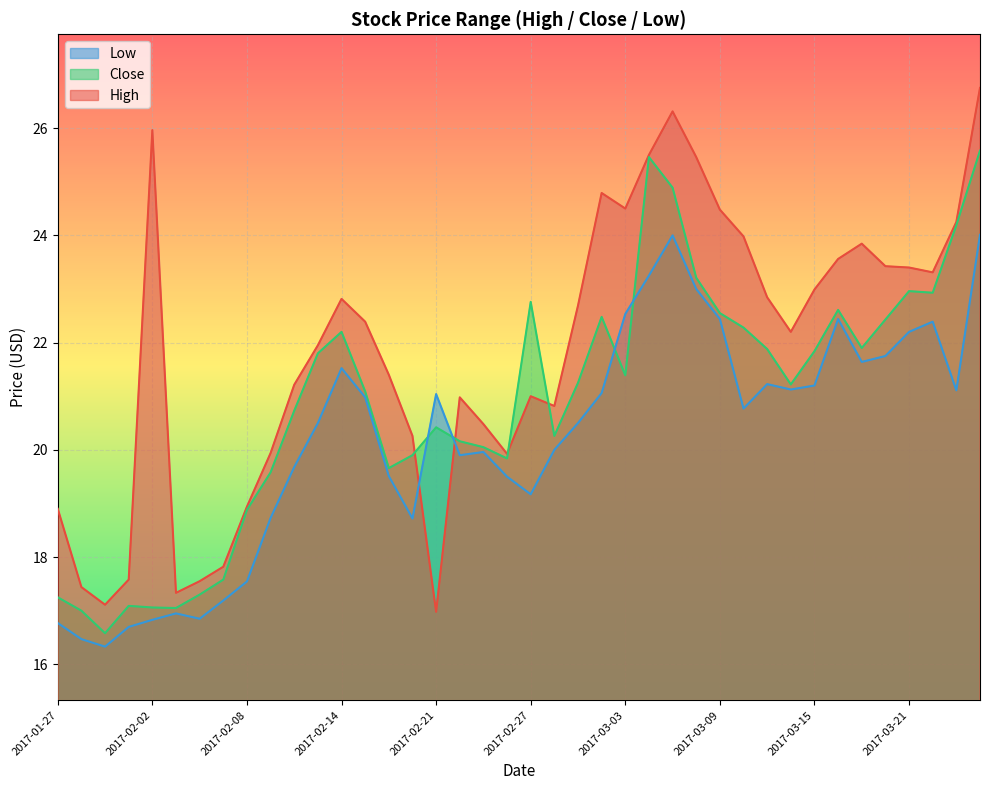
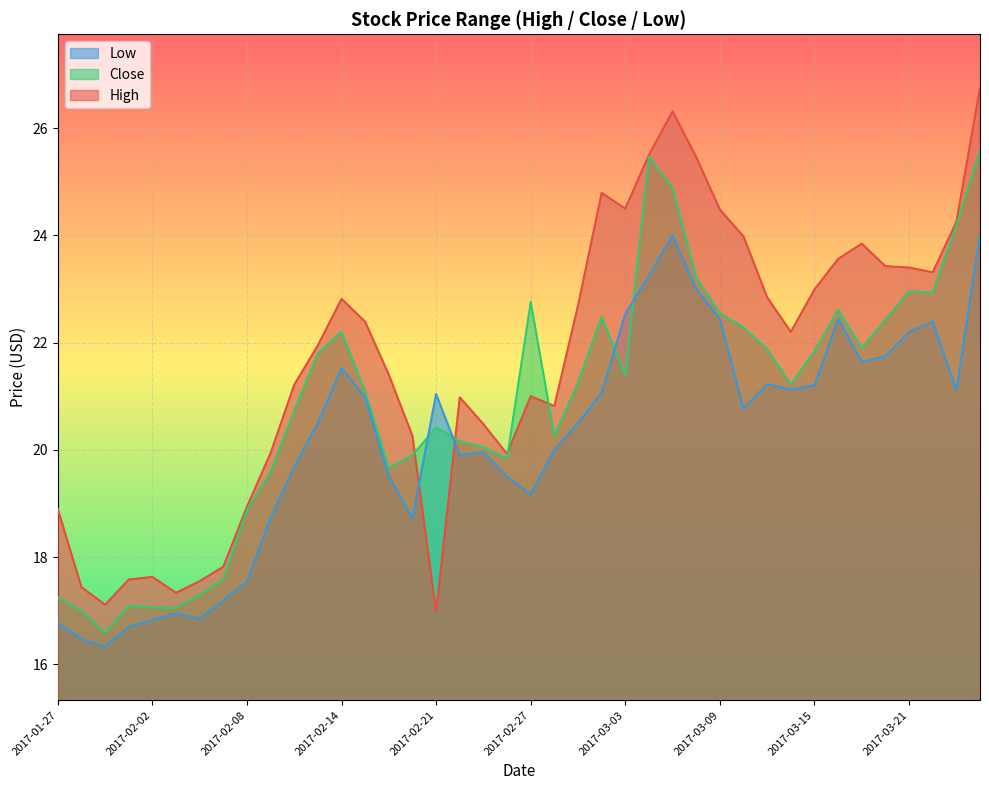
High, 2017-02-02: 26.0 -> 17.6
